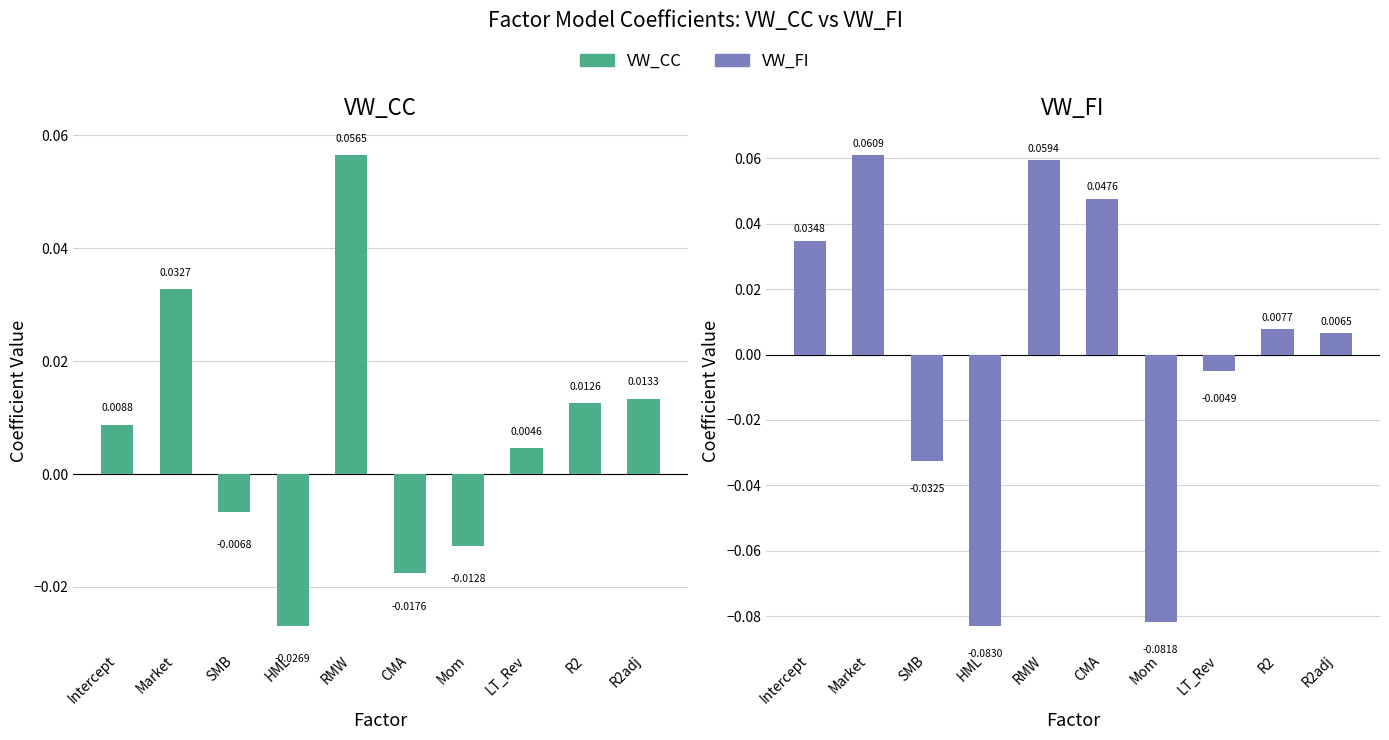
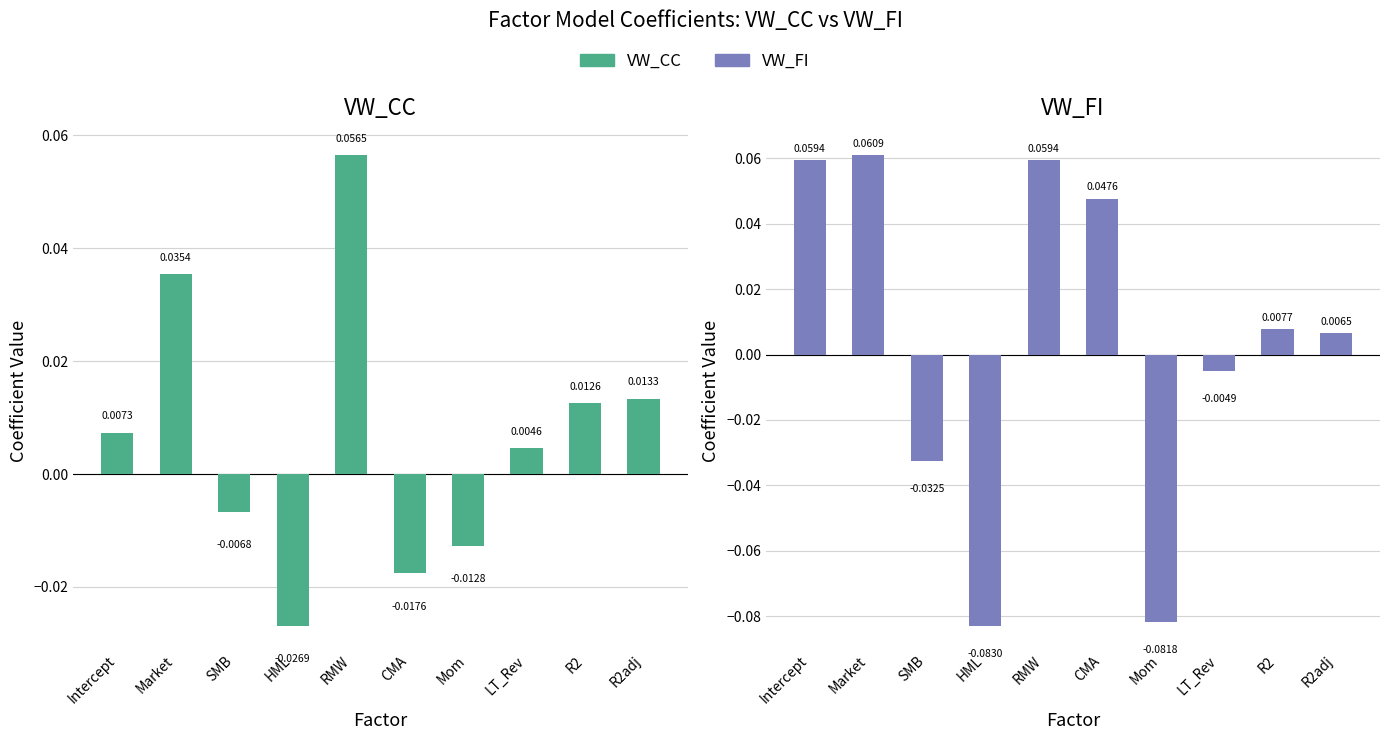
VW_CC, Intercept: 0.0088 -> 0.0073
VW_CC, Market: 0.0327 -> 0.0354
VW_FI, Intercept: 0.0348 -> 0.0594
